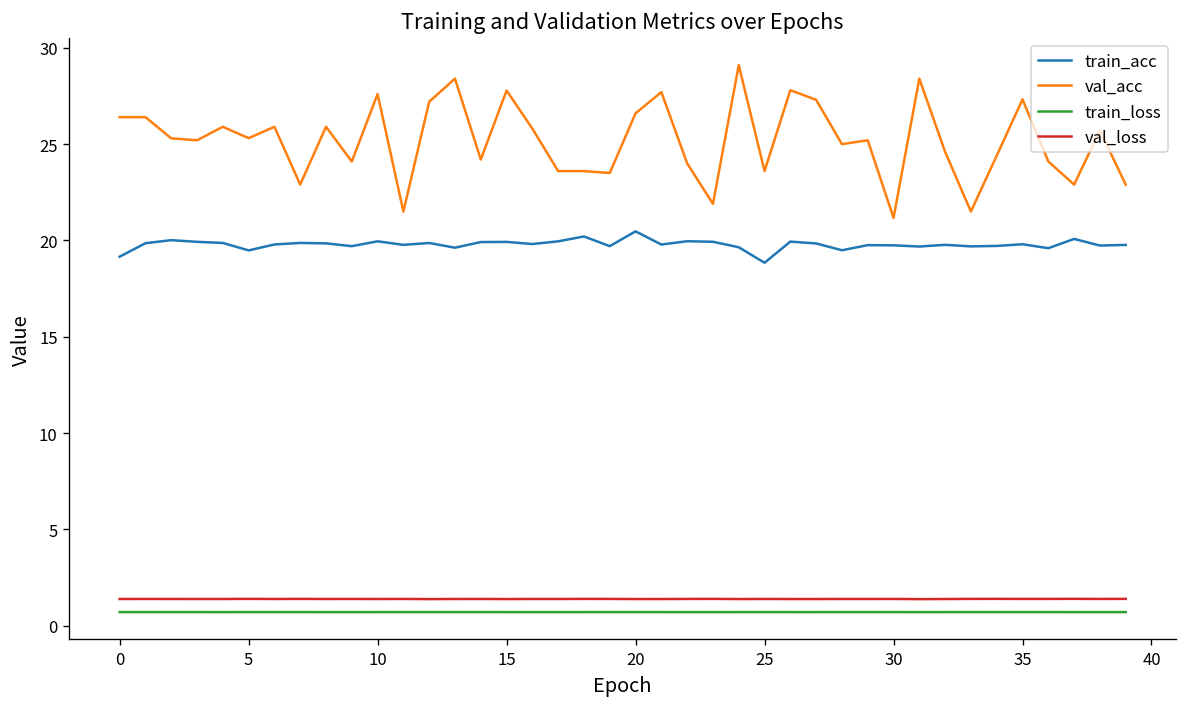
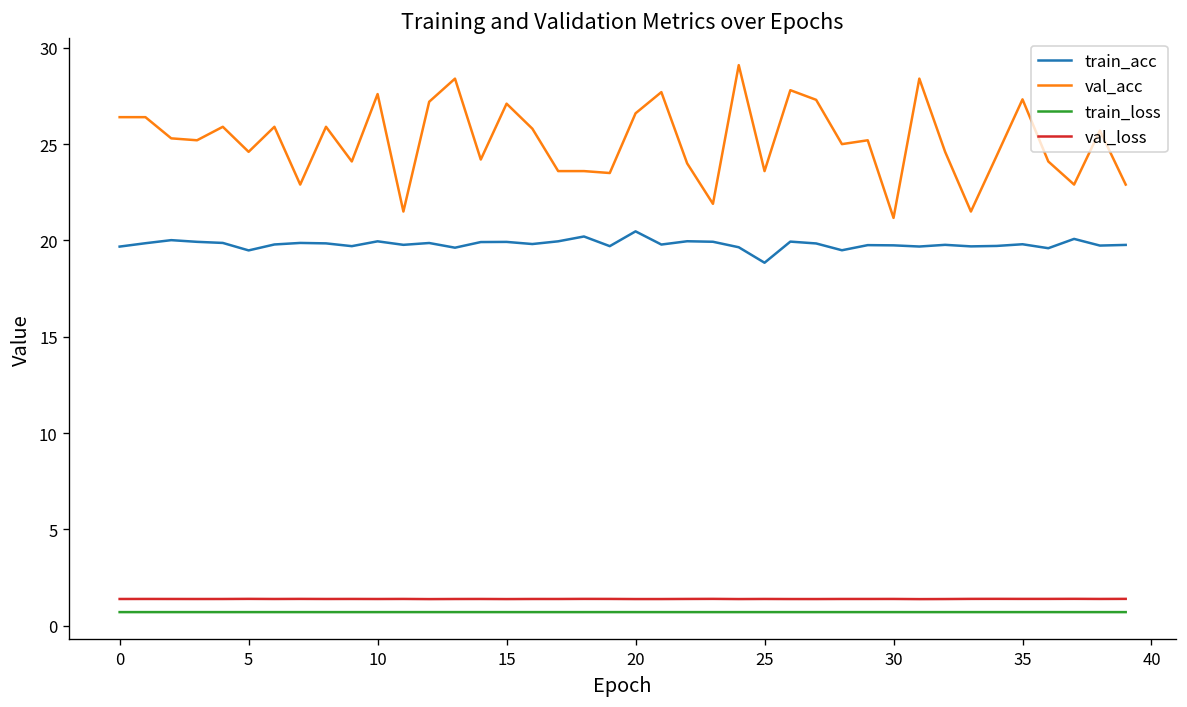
train_acc, 0: 19.2 -> 19.7
val_acc, 5: 25.3 -> 24.6
val_acc, 15: 27.8 -> 27.1
